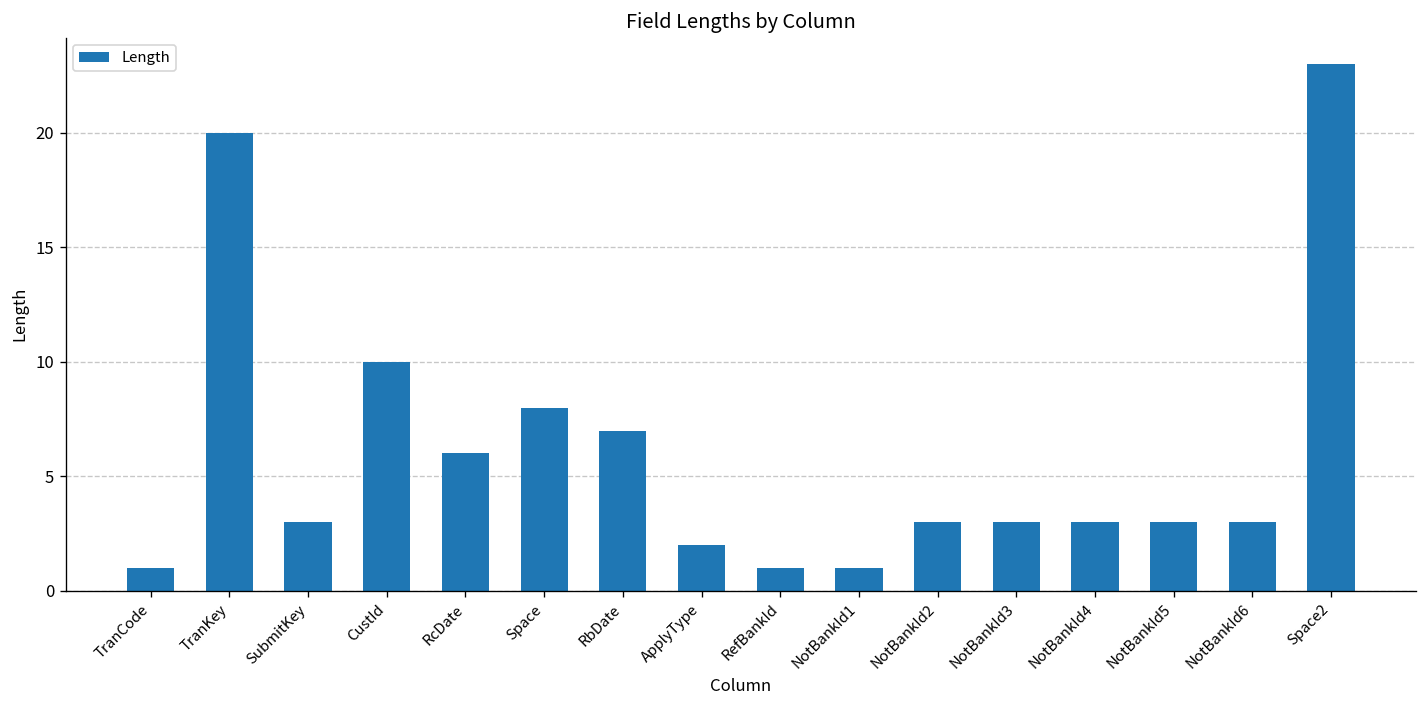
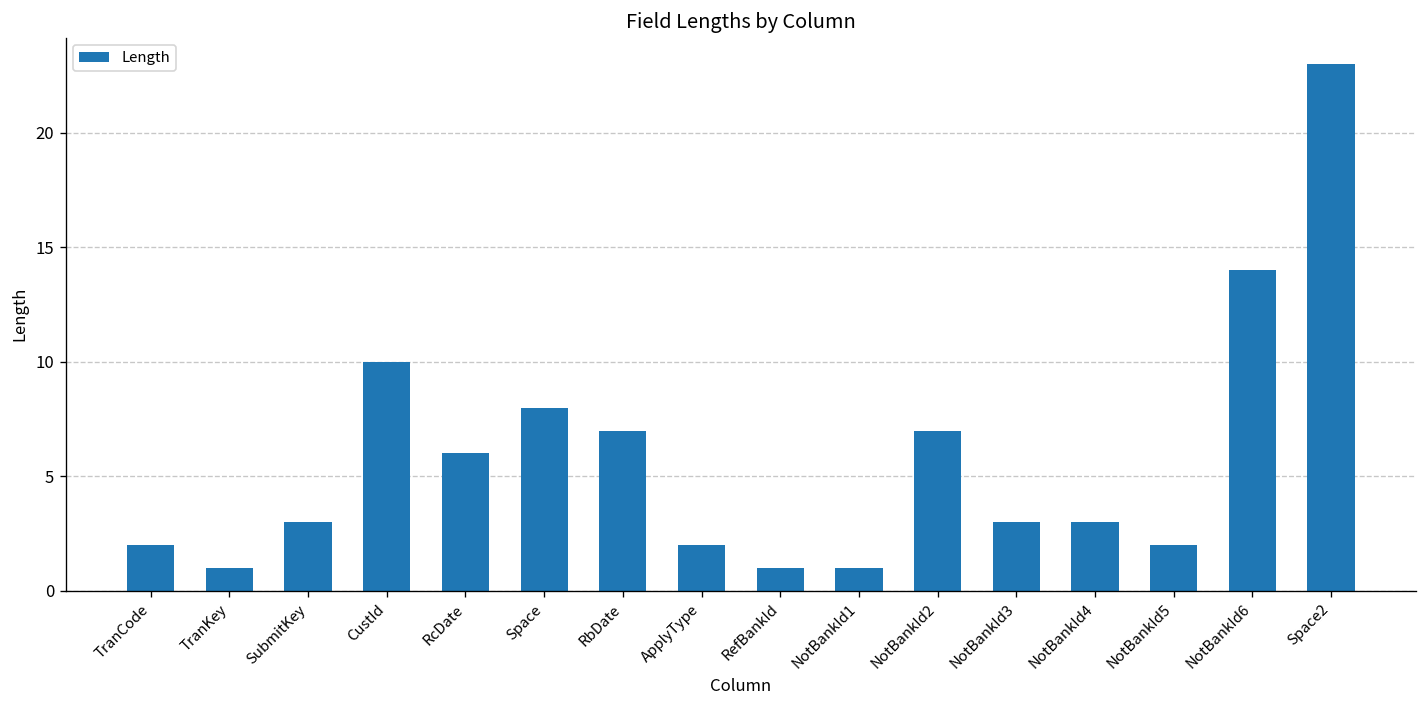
TranCode: 1 -> 2
TranKey: 20 -> 1
NotBankId2: 3 -> 7
NotBankId5: 3 -> 2
NotBankId6: 3 -> 14
